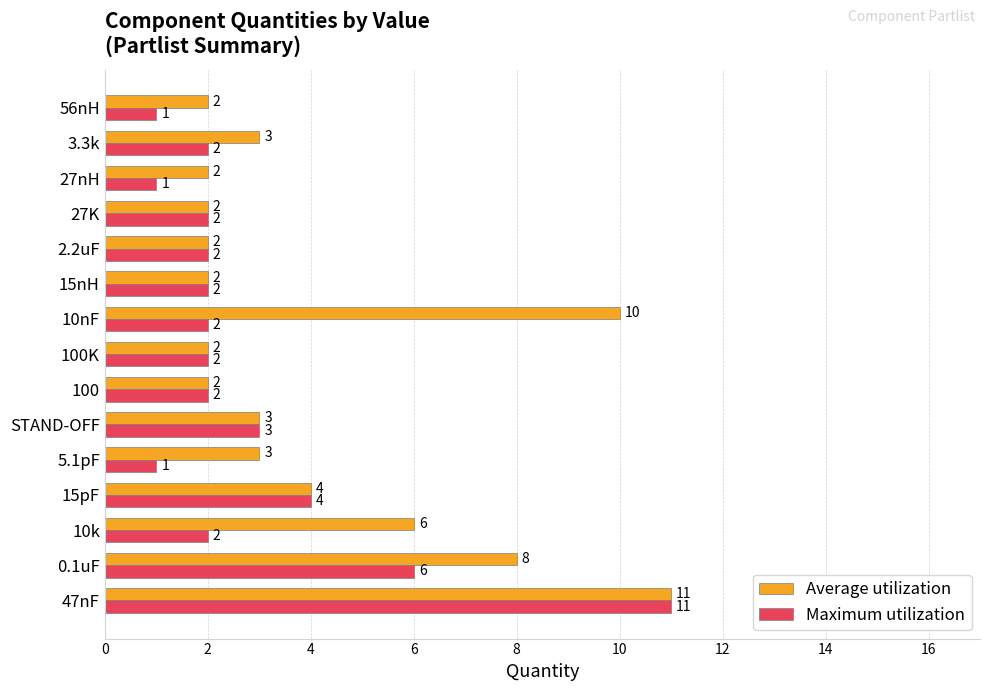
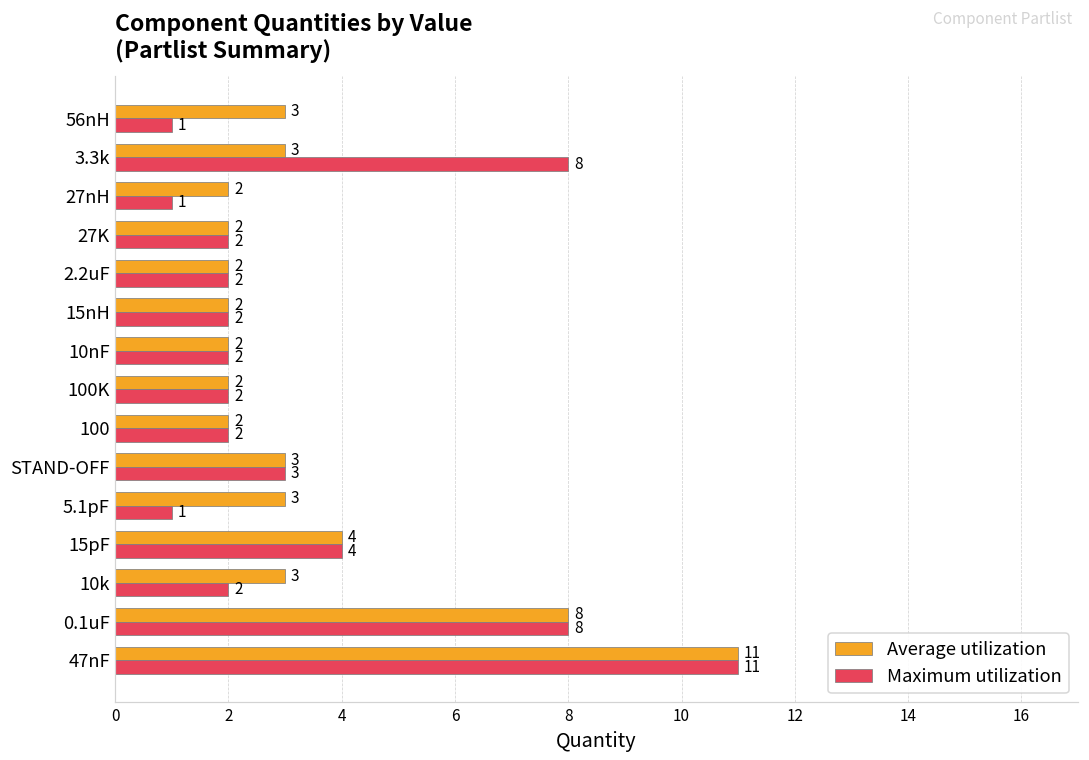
Average utilization, 56nH: 2 -> 3
Maximum utilization, 3.3k: 2 -> 8
Average utilization, 10nF: 10 -> 2
Average utilization, 10k: 6 -> 3
Maximum utilization, 0.1uF: 6 -> 8
